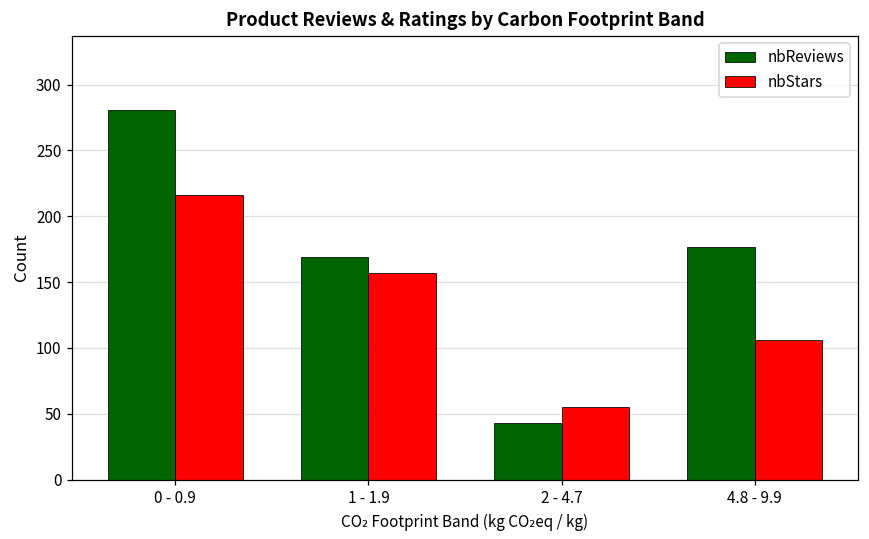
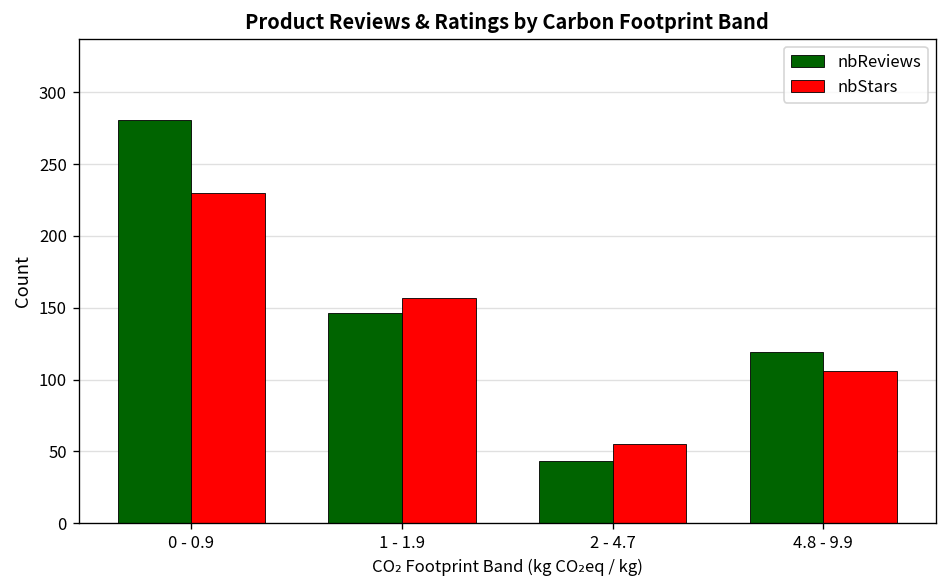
nbStars, 0 - 0.9: 216 -> 230
nbReviews, 1 - 1.9: 169 -> 146
nbReviews, 4.8 - 9.9: 177 -> 119
